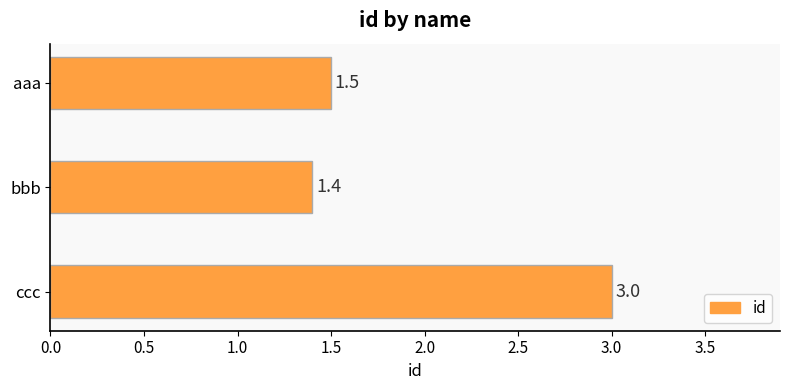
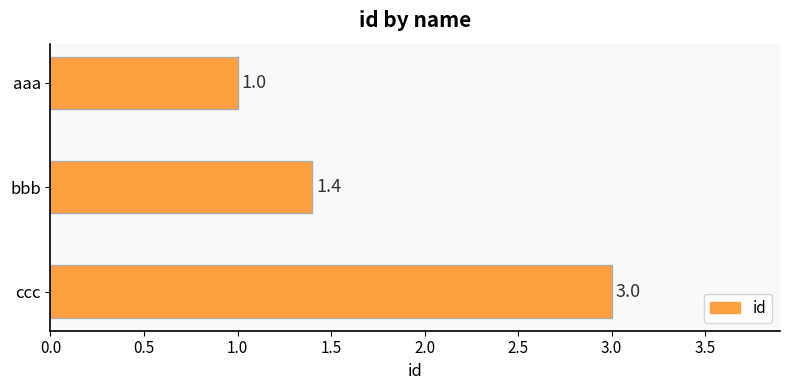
aaa: 1.5 -> 1.0
